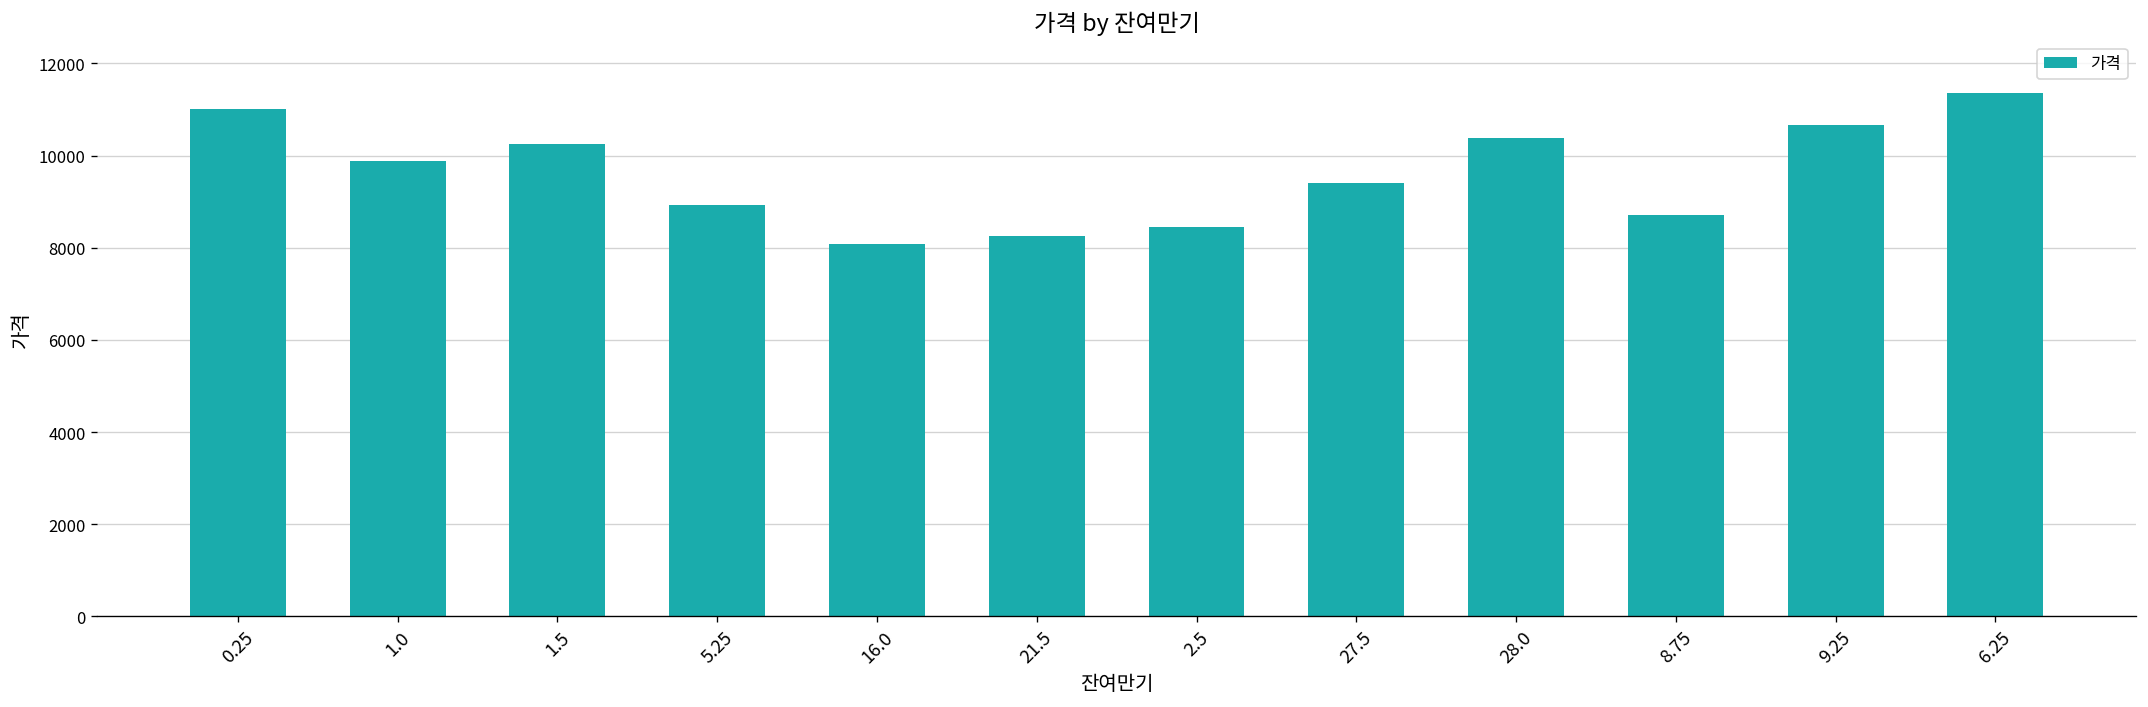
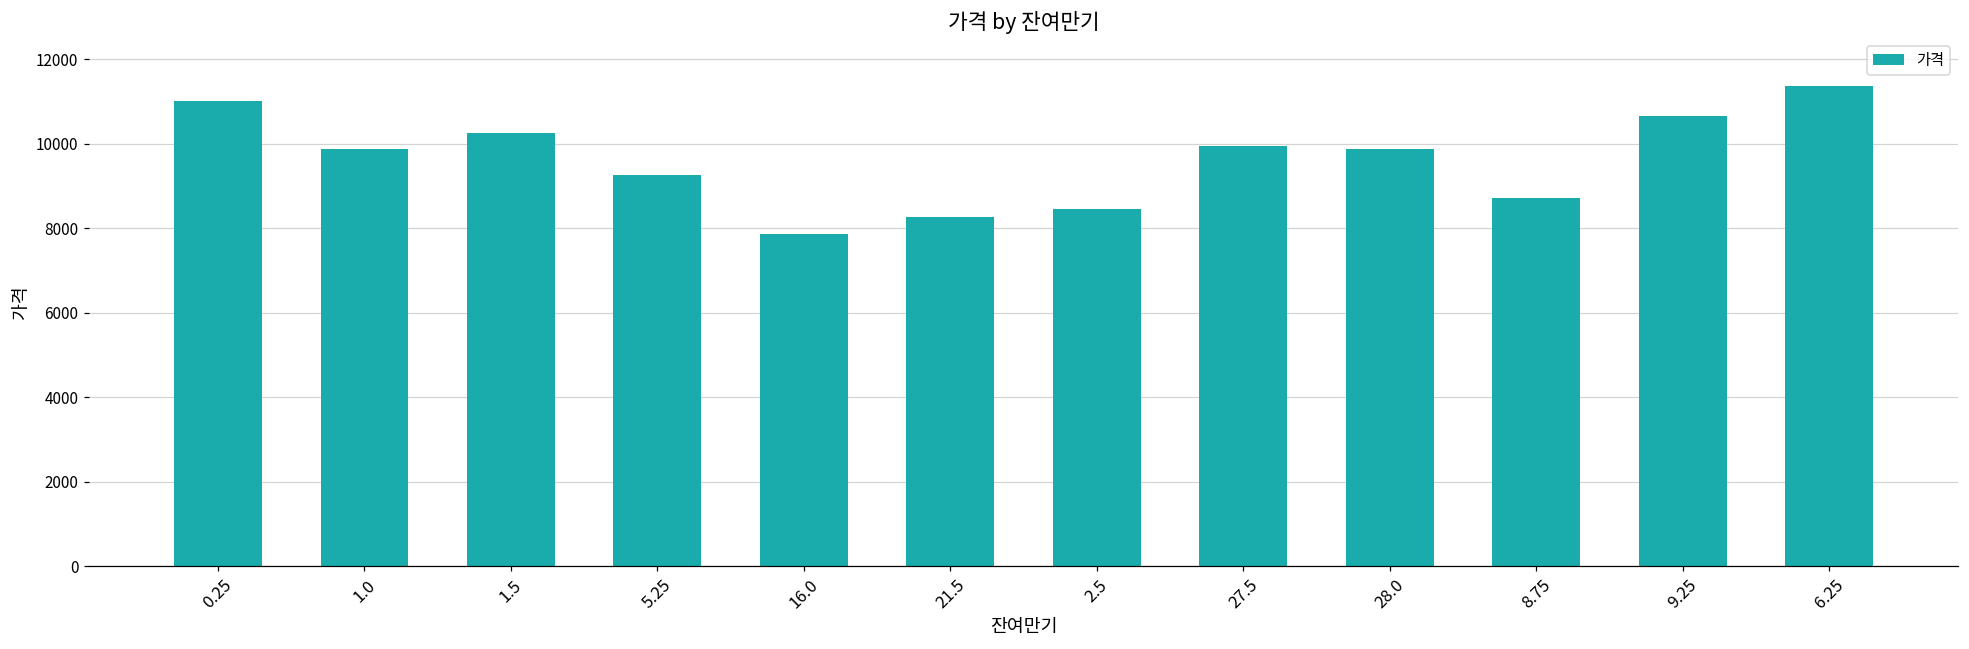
5.25: 8900 -> 9300
16.0: 8100 -> 7900
27.5: 9400 -> 9900
28.0: 10400 -> 9900
